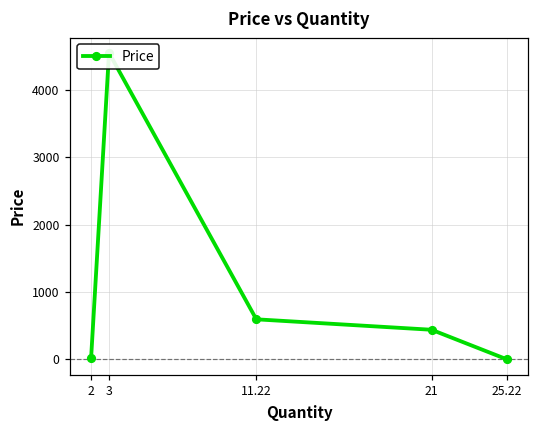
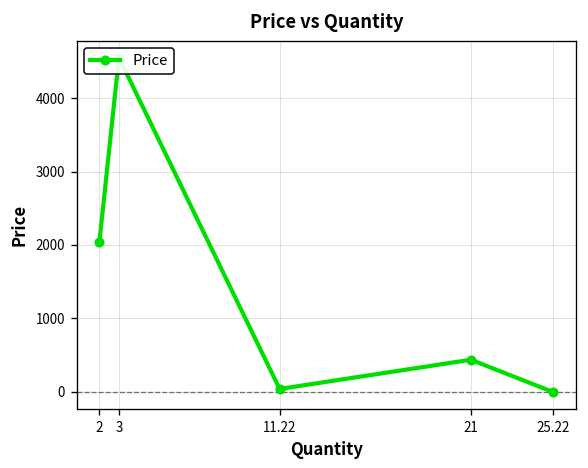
2: 0 -> 2000
11.22: 600 -> 0
